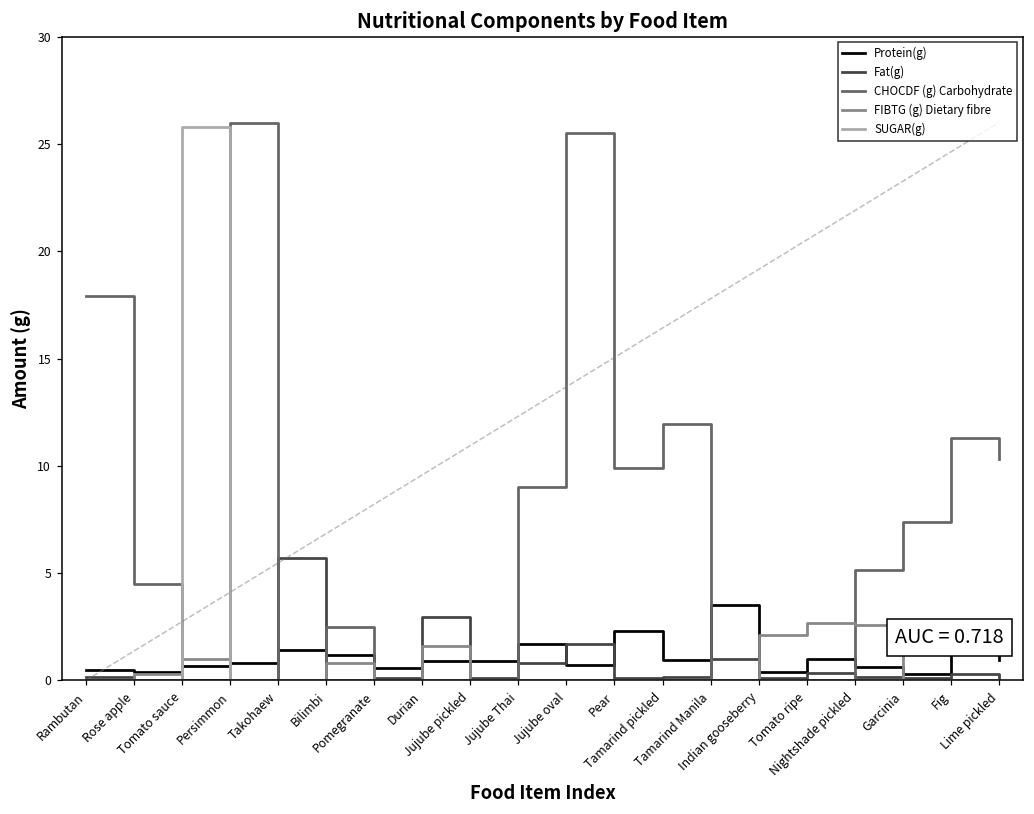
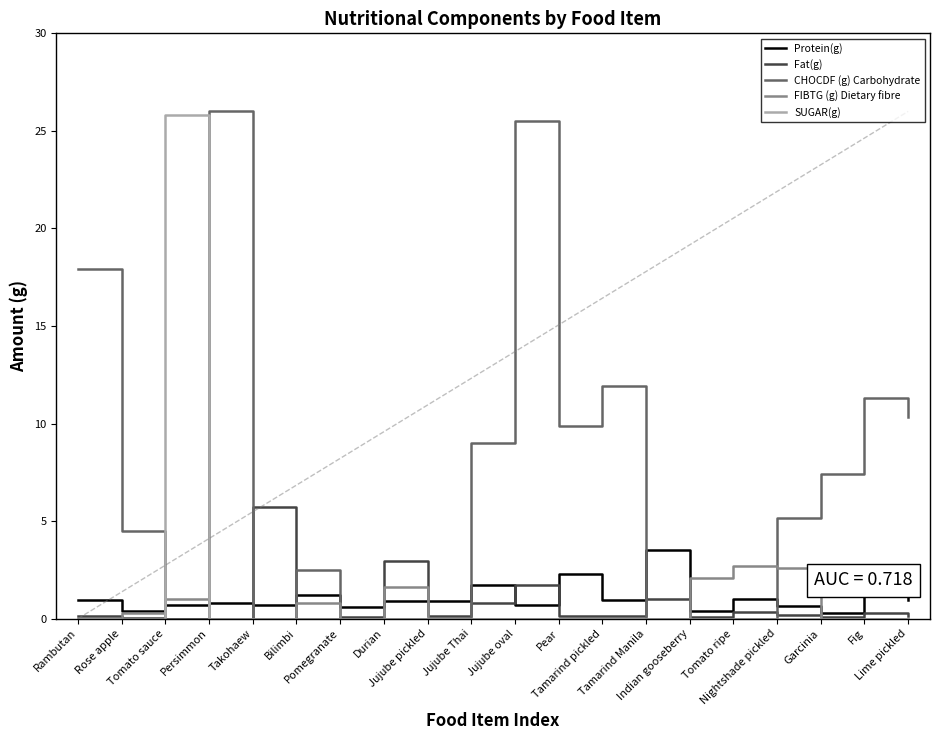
Protein(g), Rambutan: 0.5 -> 1.0
Protein(g), Takohaew: 1.4 -> 0.7
